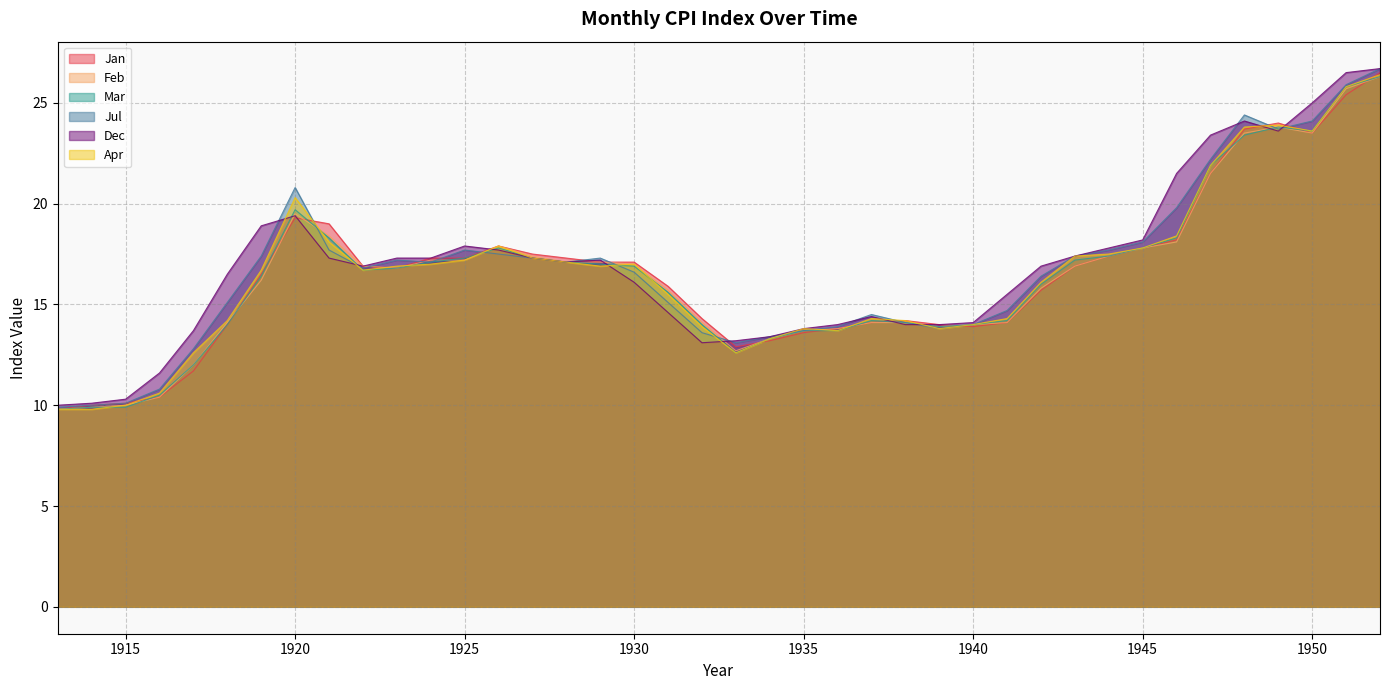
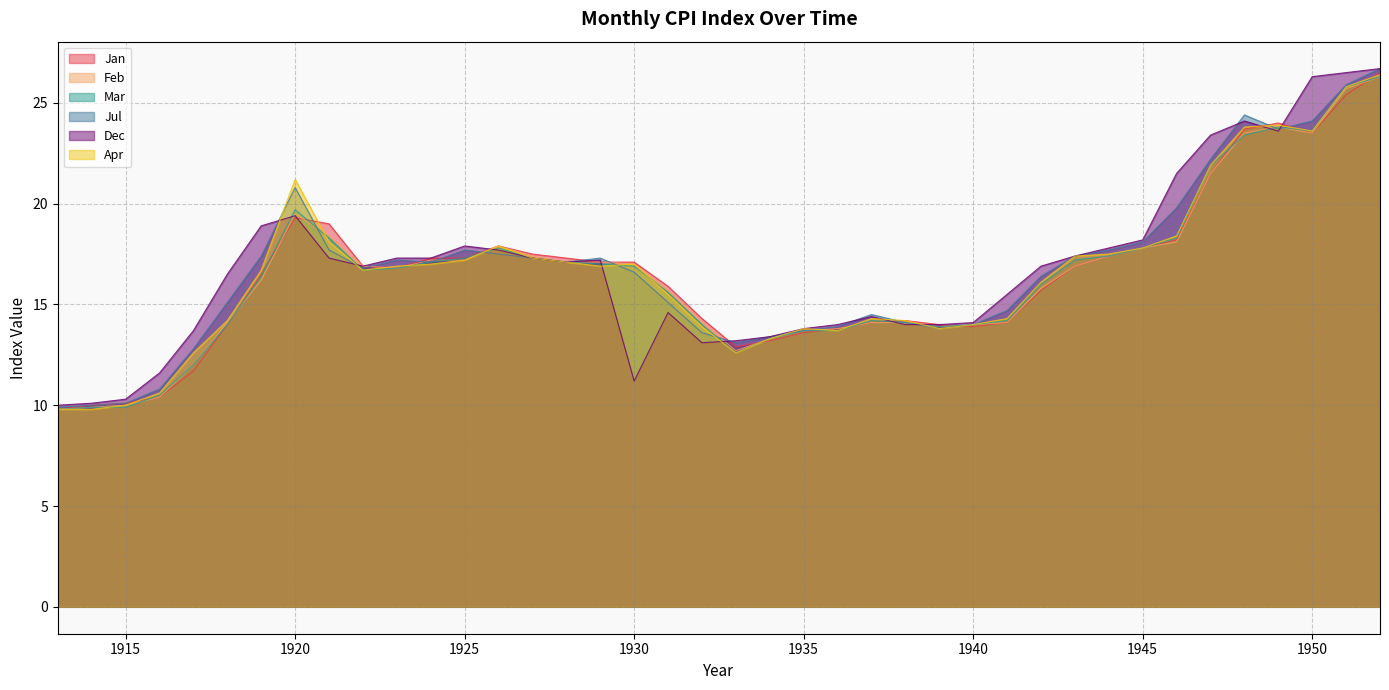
Apr, 1920: 20.3 -> 21.2
Dec, 1930: 16.1 -> 11.2
Dec, 1950: 25.0 -> 26.3
